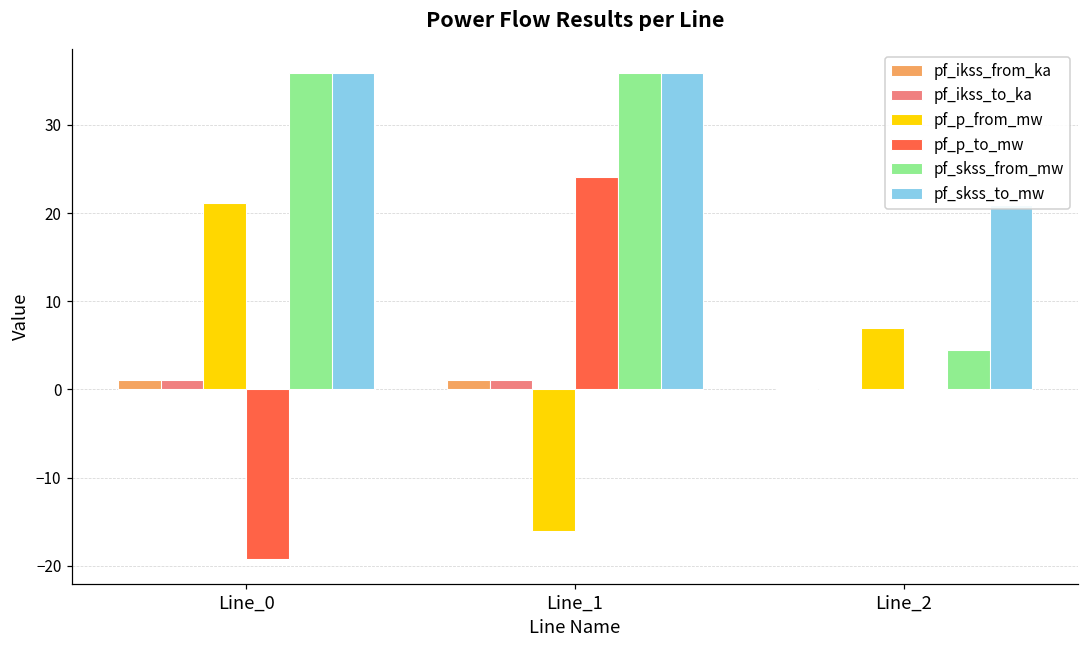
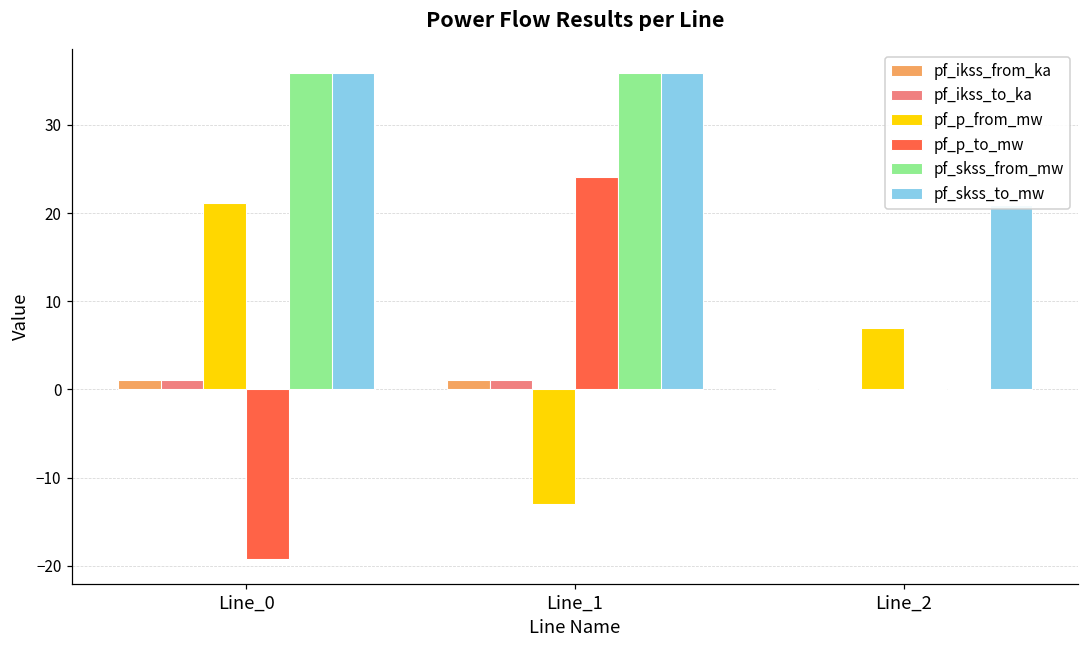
pf_p_from_mw, Line_1: -16 -> -13
pf_skss_from_mw, Line_2: 5 -> 0
